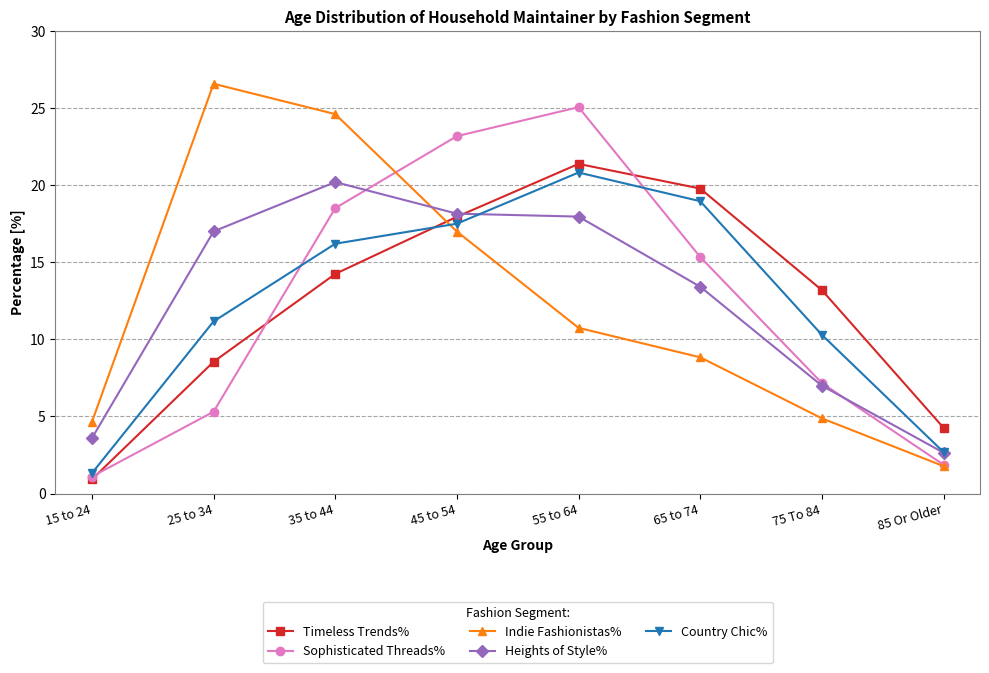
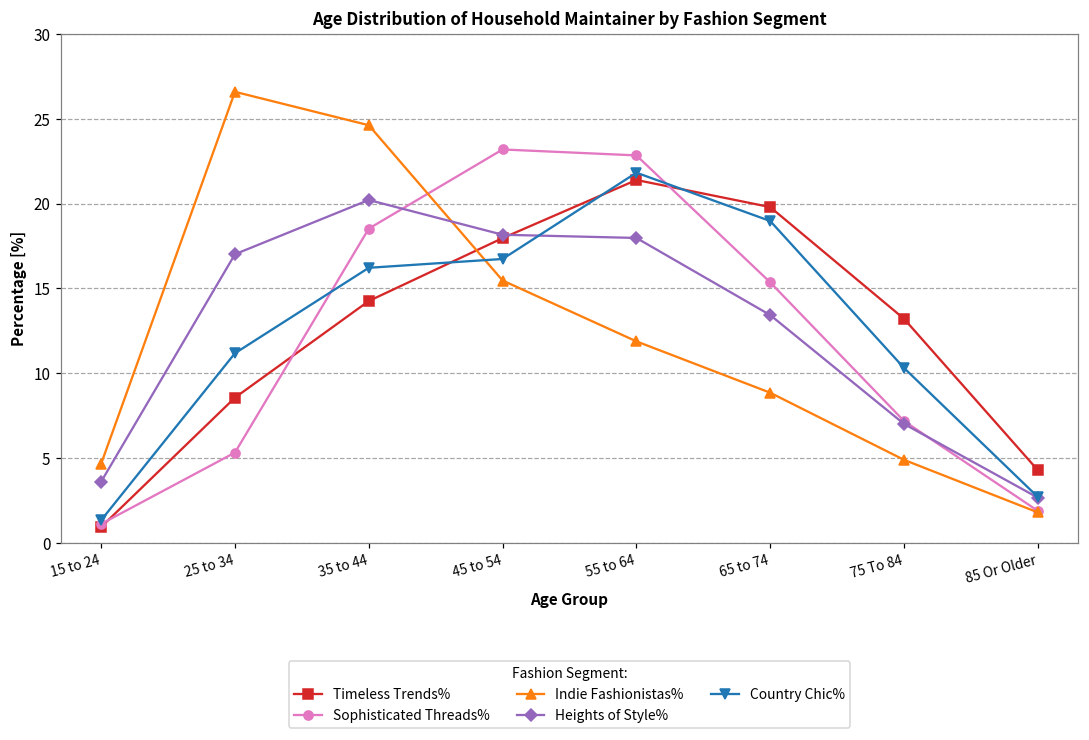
Indie Fashionistas%, 45 to 54: 17.0 -> 15.5
Country Chic%, 45 to 54: 17.5 -> 16.7
Sophisticated Threads%, 55 to 64: 25.1 -> 22.8
Indie Fashionistas%, 55 to 64: 10.8 -> 11.9
Country Chic%, 55 to 64: 20.8 -> 21.8
